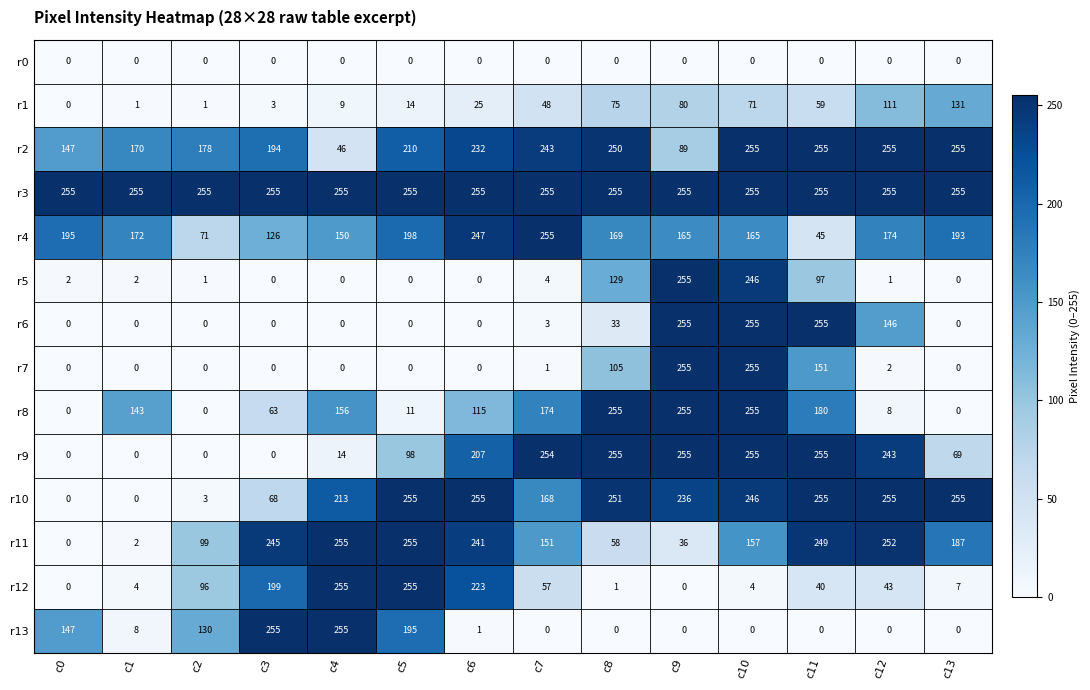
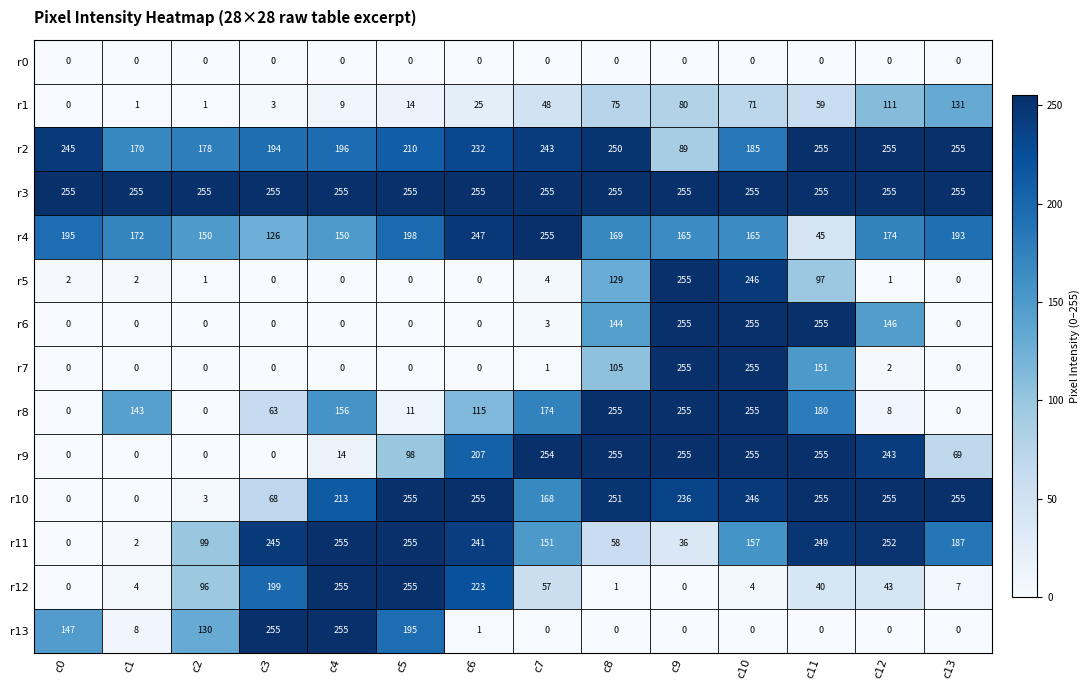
r2, c0: 147 -> 245
r2, c4: 46 -> 196
r2, c10: 255 -> 185
r4, c2: 71 -> 150
r6, c8: 33 -> 144
